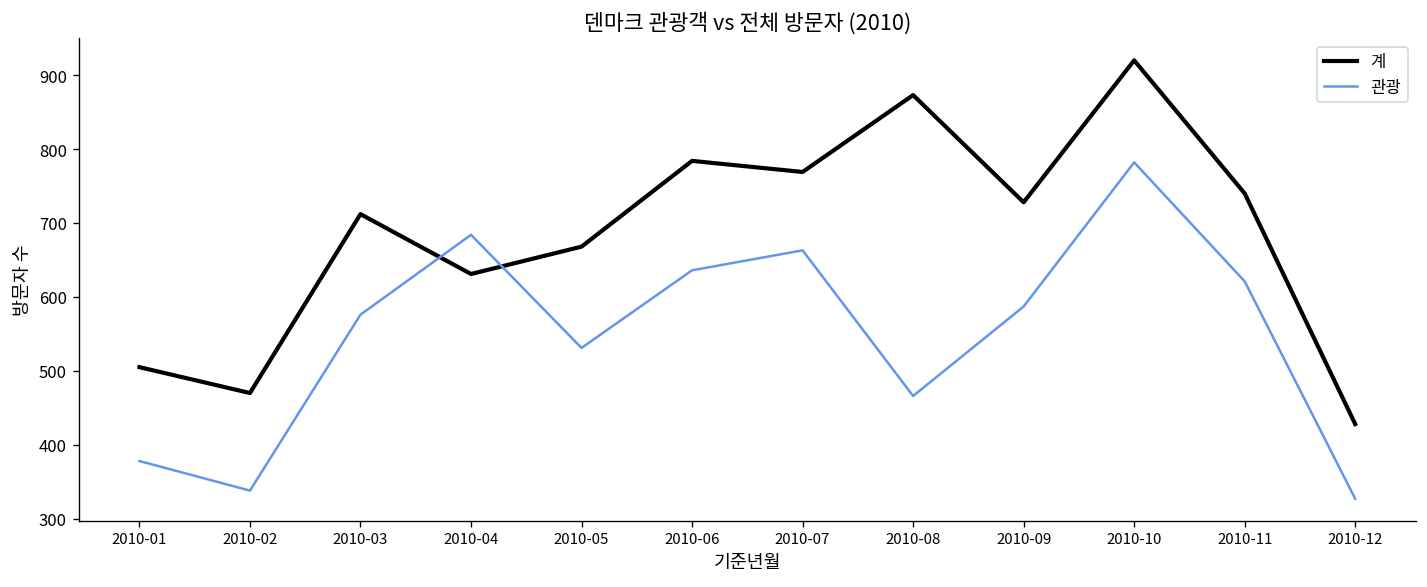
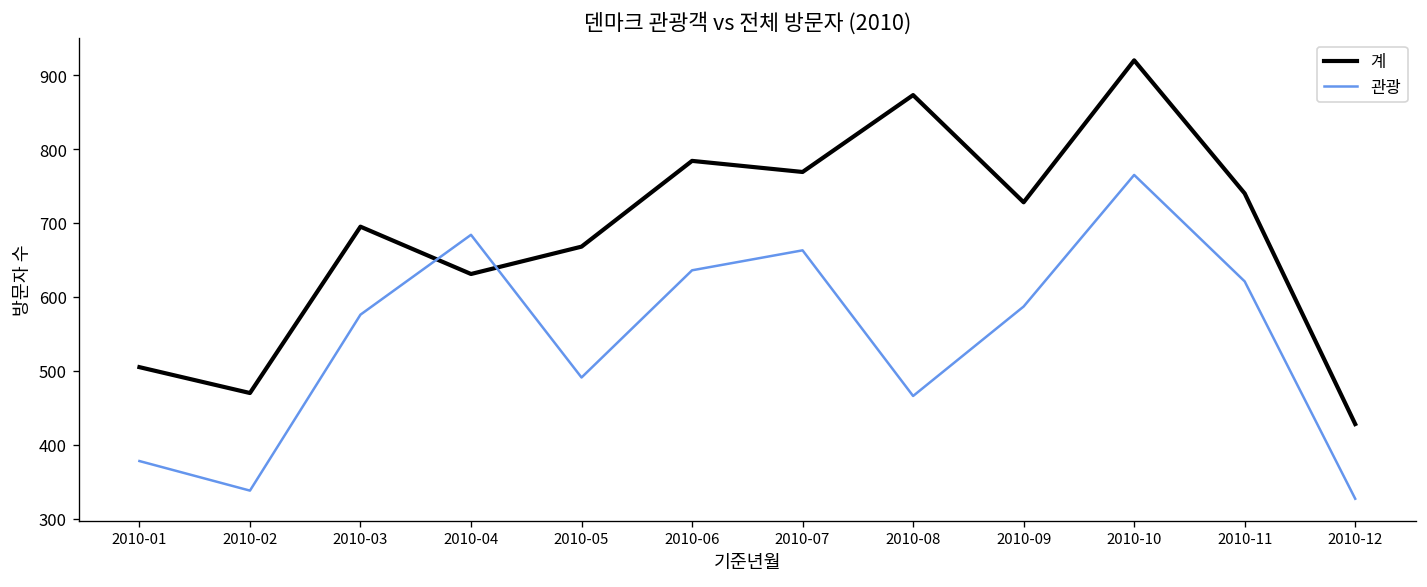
계, 2010-03: 710 -> 700
관광, 2010-05: 530 -> 490
관광, 2010-10: 780 -> 770
